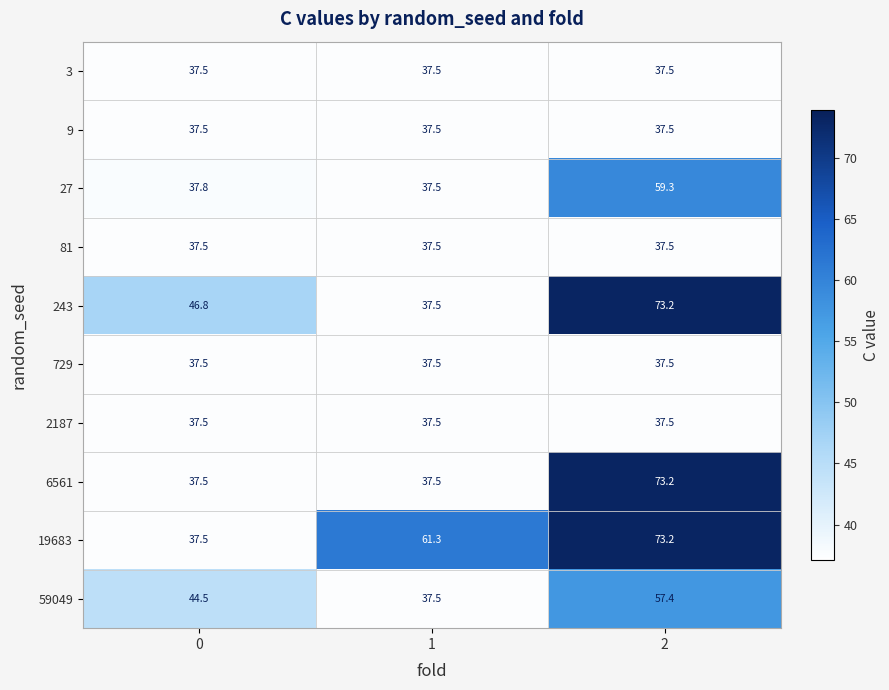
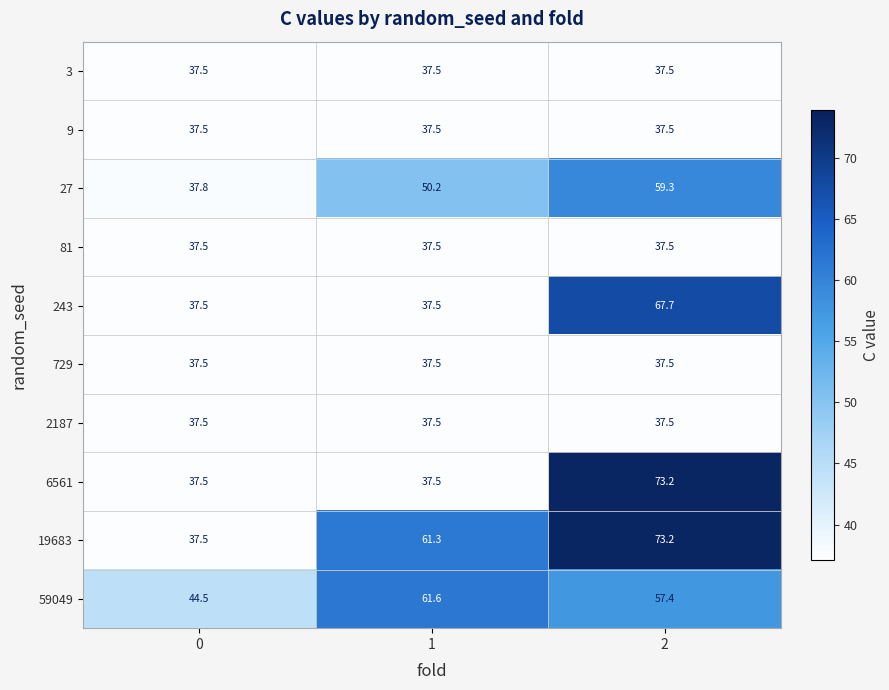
27, 1: 37.5 -> 50.2
243, 0: 46.8 -> 37.5
243, 2: 73.2 -> 67.7
59049, 1: 37.5 -> 61.6
